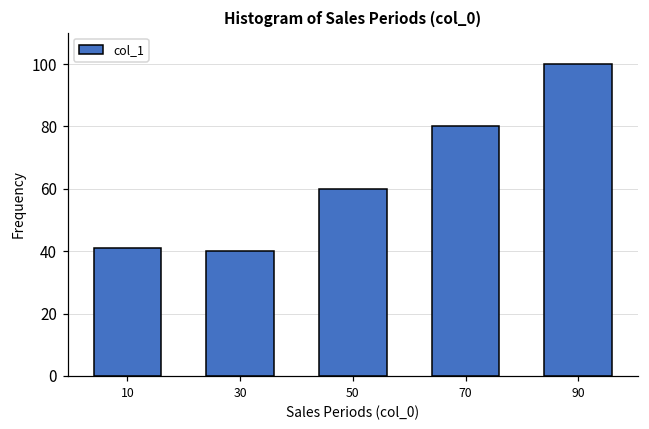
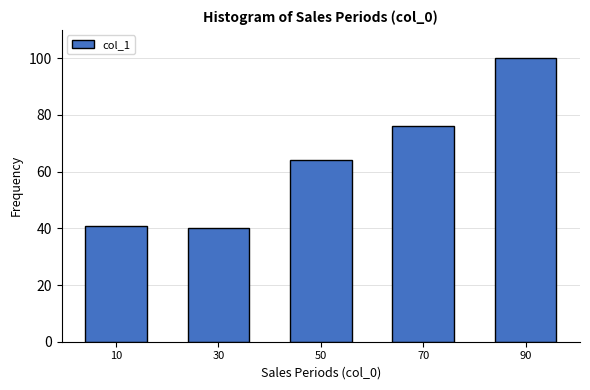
50: 60 -> 64
70: 80 -> 76
